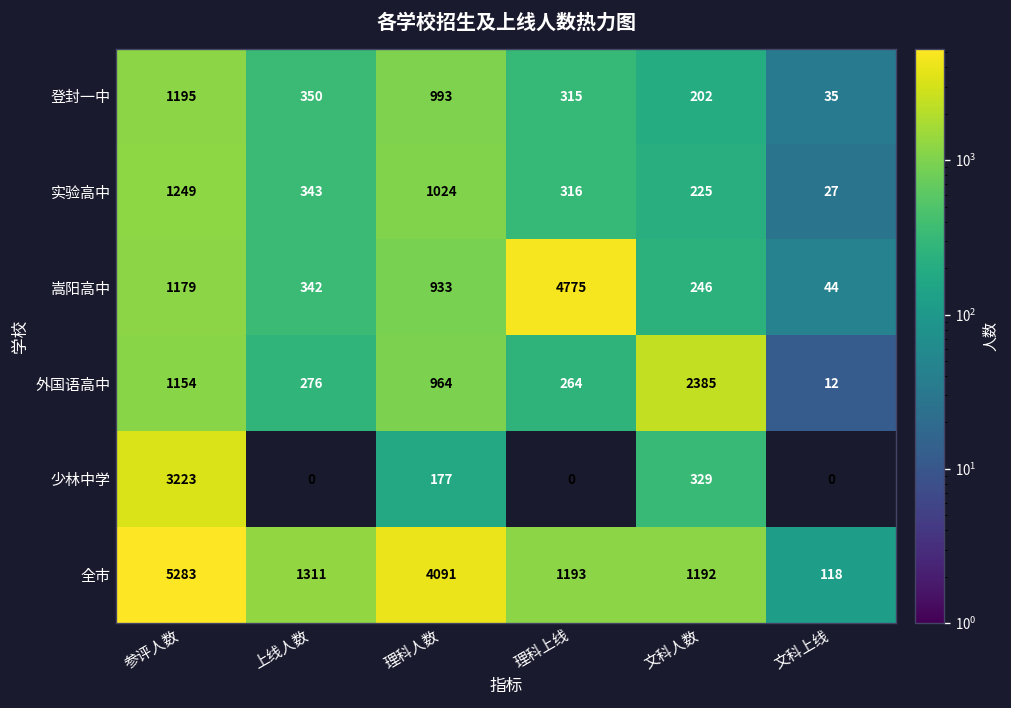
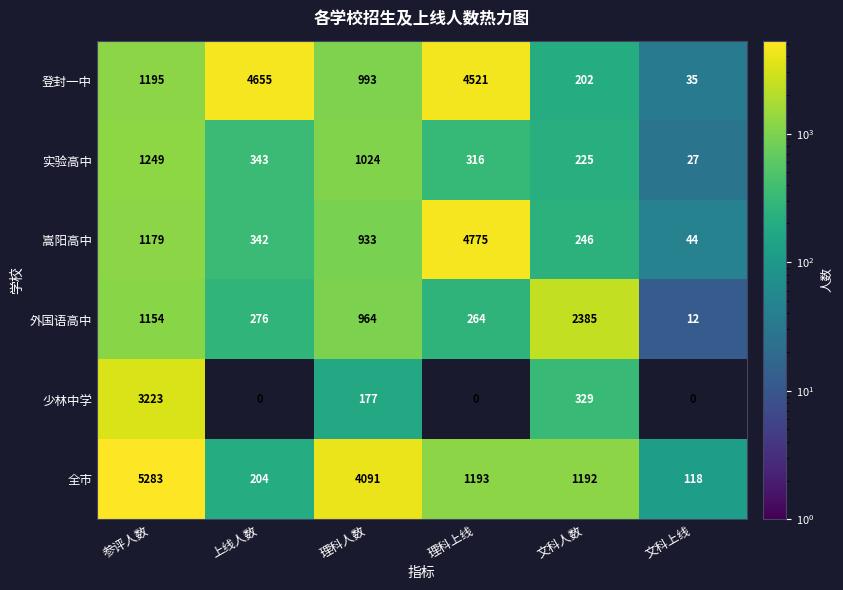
登封一中, 上线人数: 350 -> 4655
登封一中, 理科上线: 315 -> 4521
全市, 上线人数: 1311 -> 204
